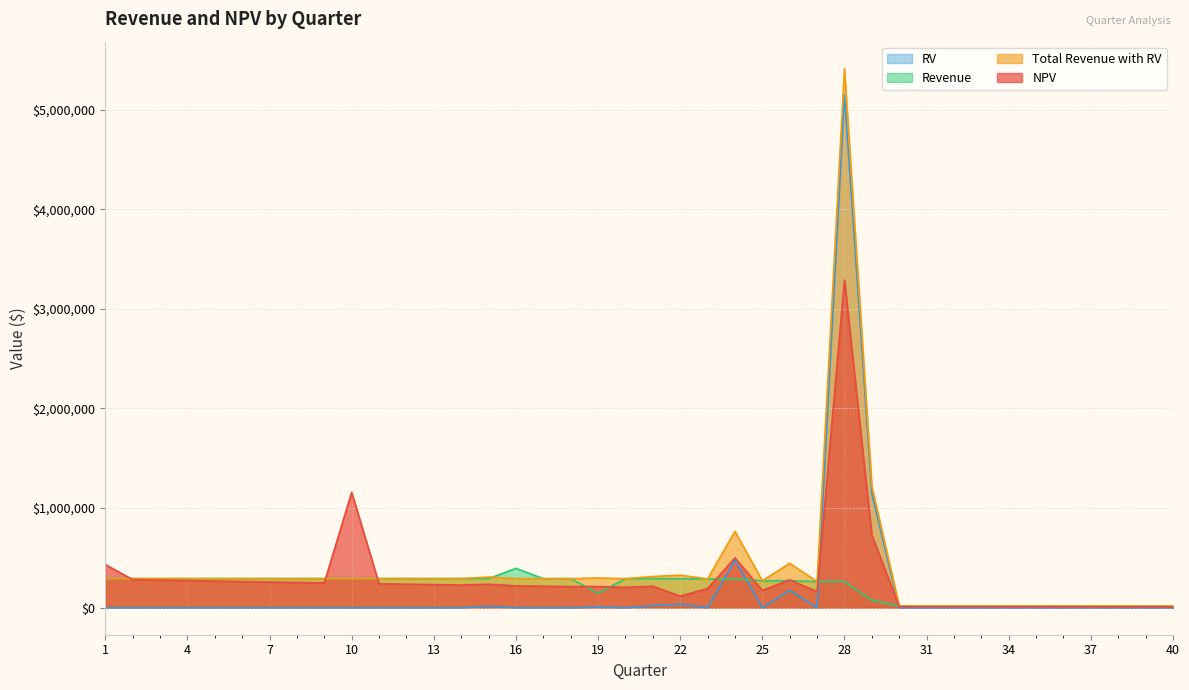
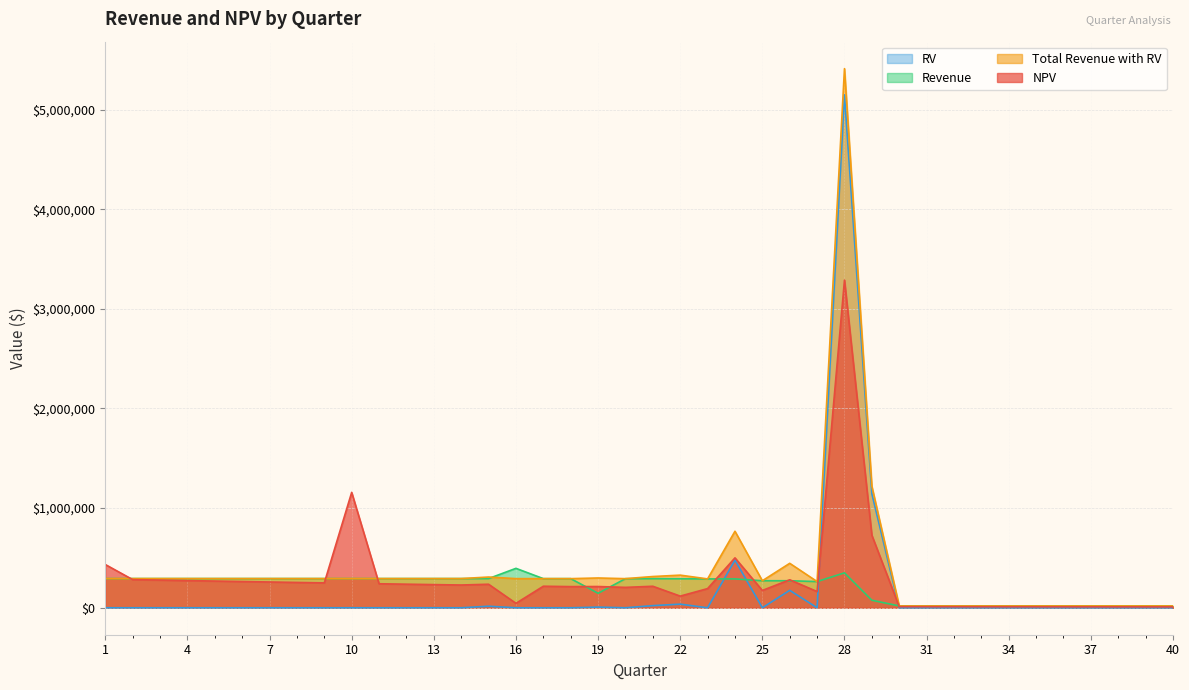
NPV, 16: $200,000 -> $0
Revenue, 28: $300,000 -> $400,000
